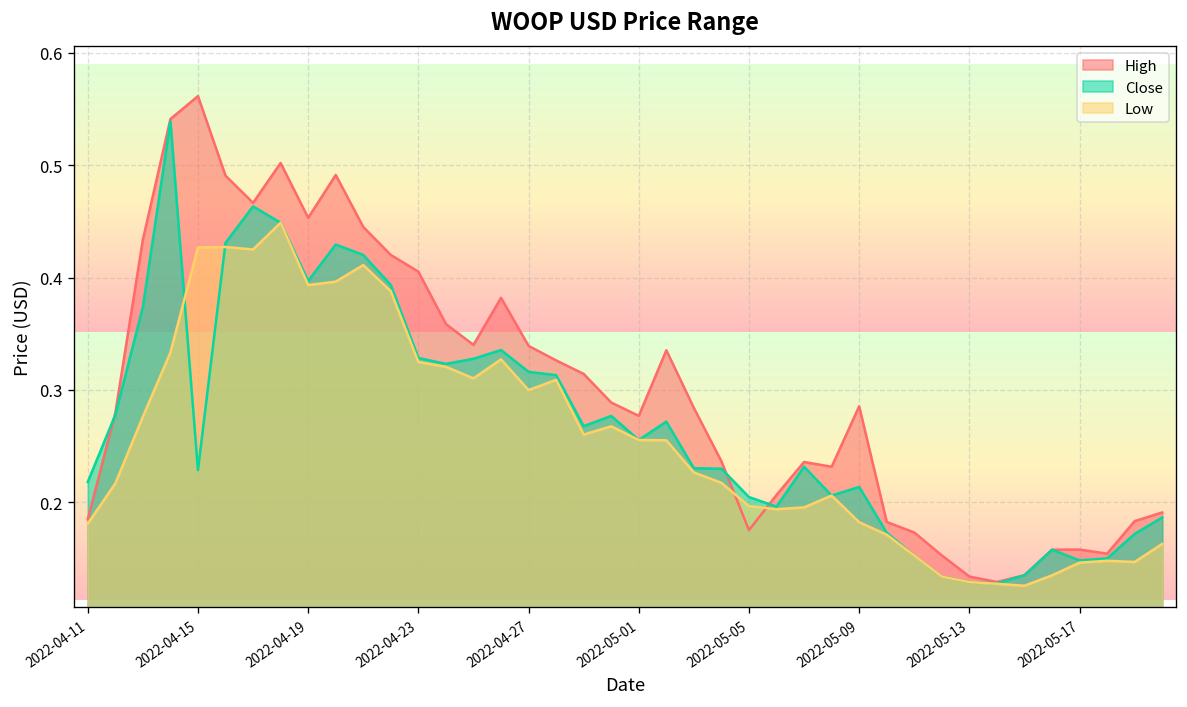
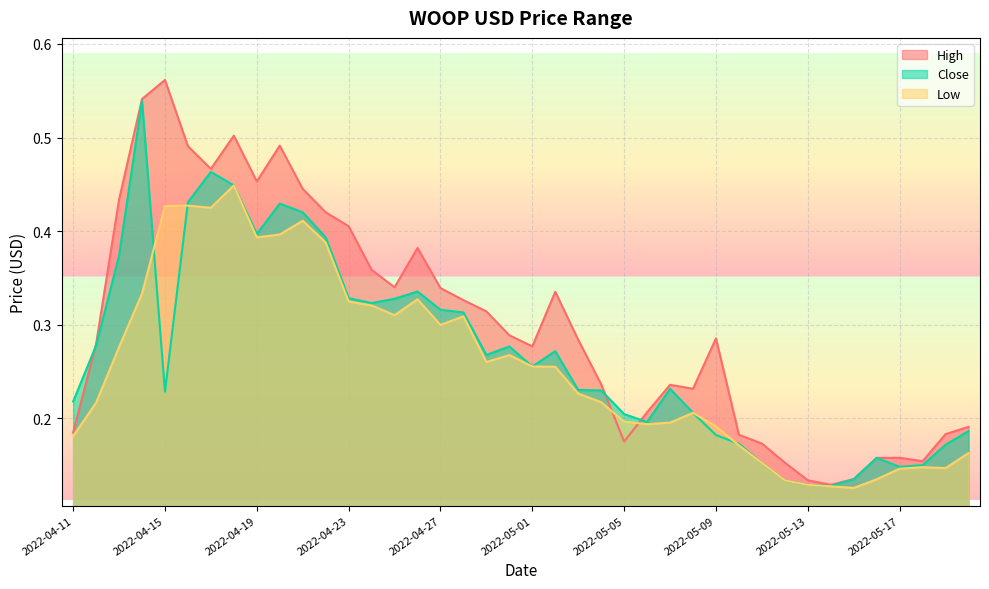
Close, 2022-05-09: 0.21 -> 0.18
Low, 2022-05-09: 0.18 -> 0.19
